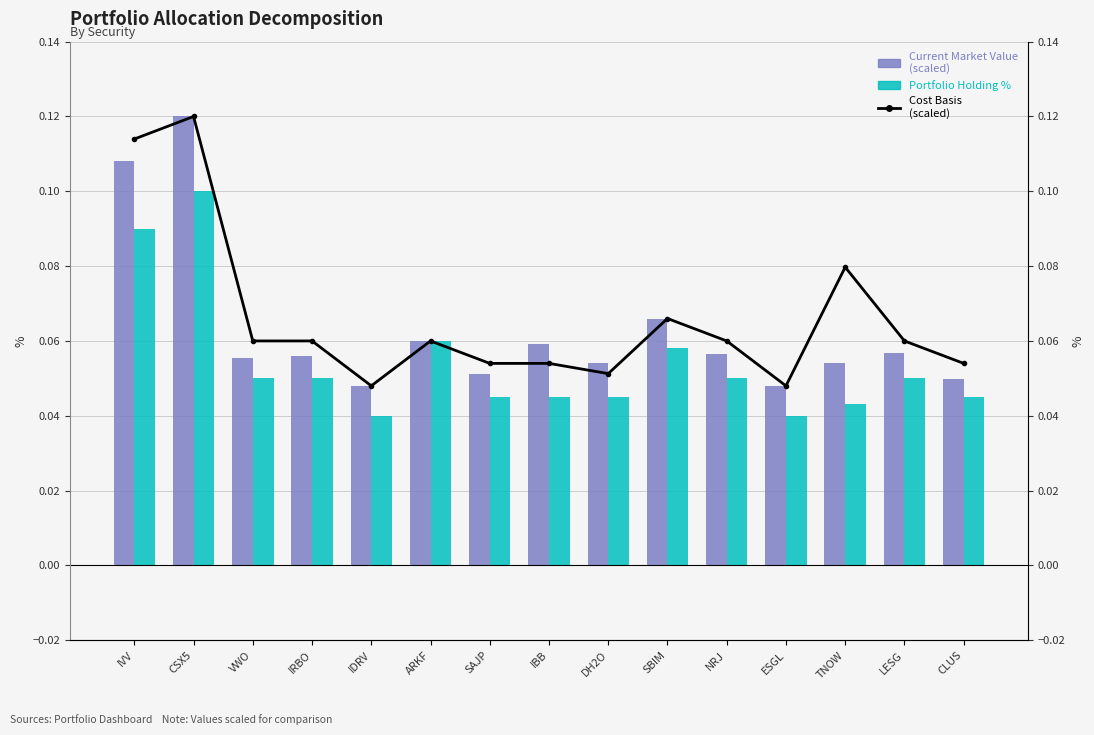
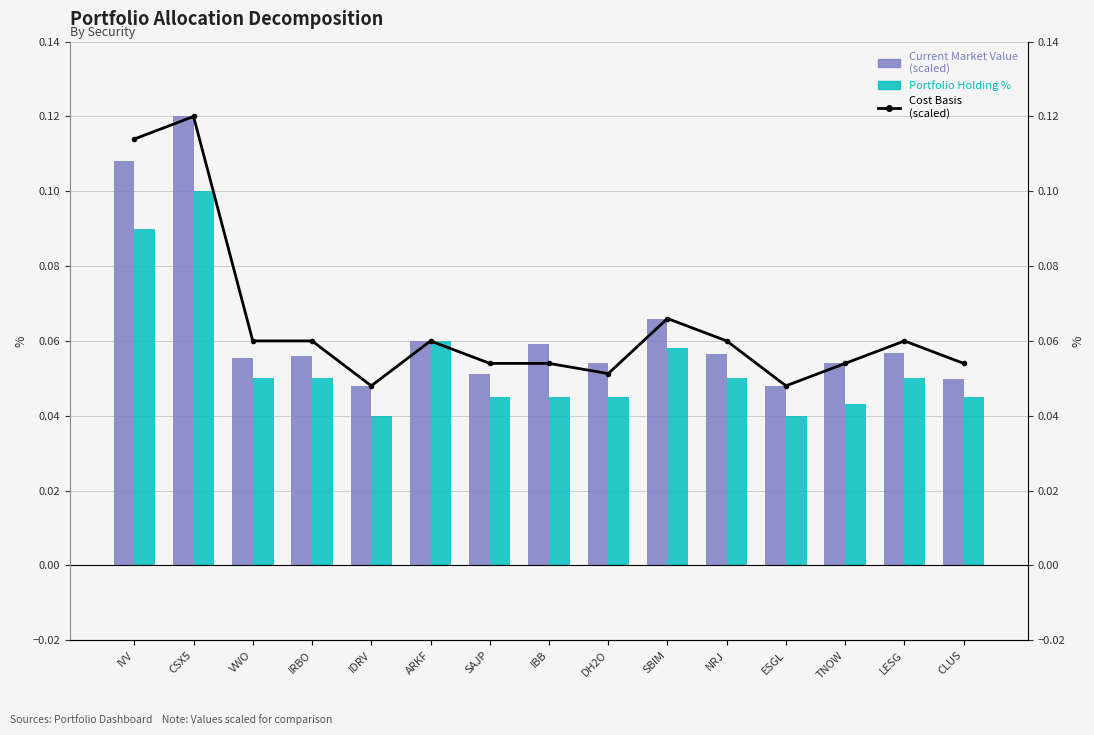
Cost Basis (scaled), TNOW: 0.080 -> 0.054
